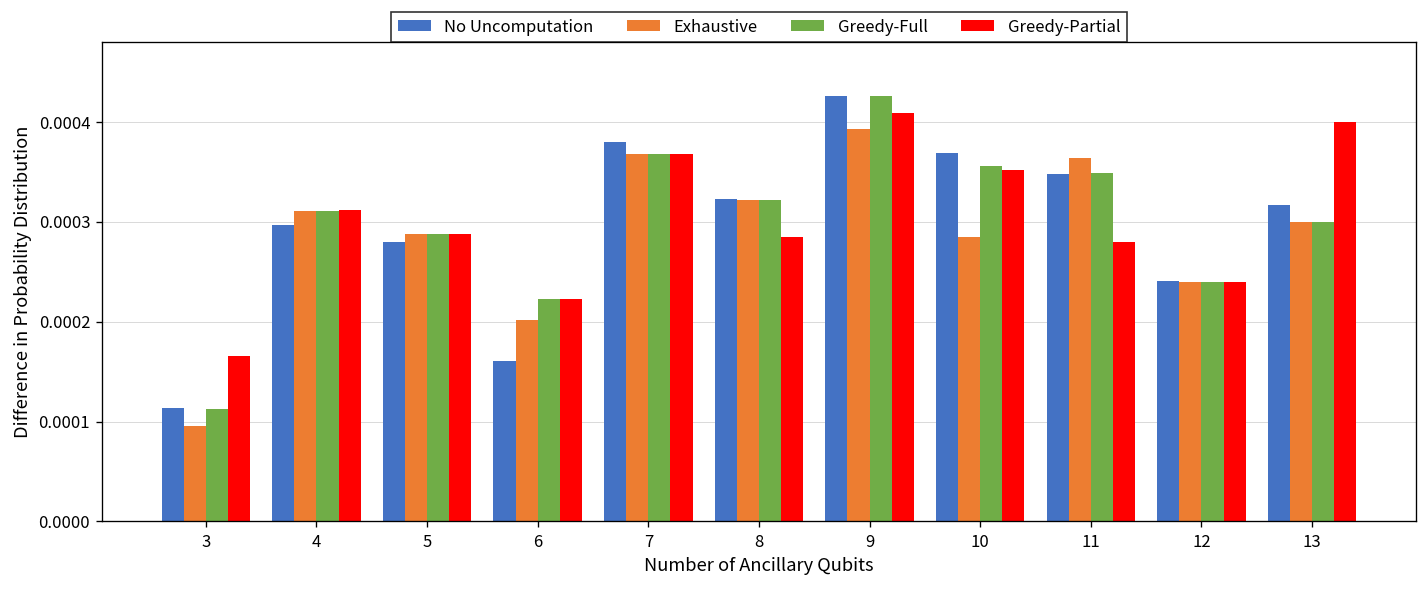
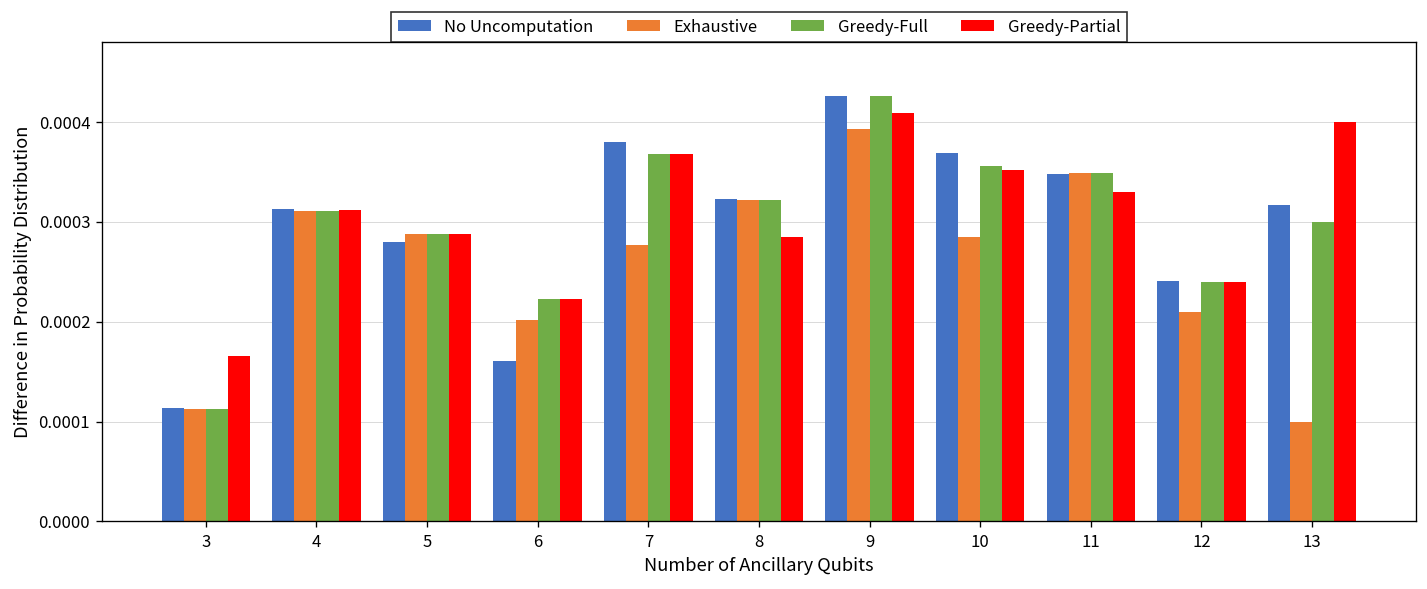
Exhaustive, 3: 0.00010 -> 0.00011
No Uncomputation, 4: 0.00030 -> 0.00031
Exhaustive, 7: 0.00037 -> 0.00028
Exhaustive, 11: 0.00036 -> 0.00035
Greedy-Partial, 11: 0.00028 -> 0.00033
Exhaustive, 12: 0.00024 -> 0.00021
Exhaustive, 13: 0.0003 -> 0.0001
